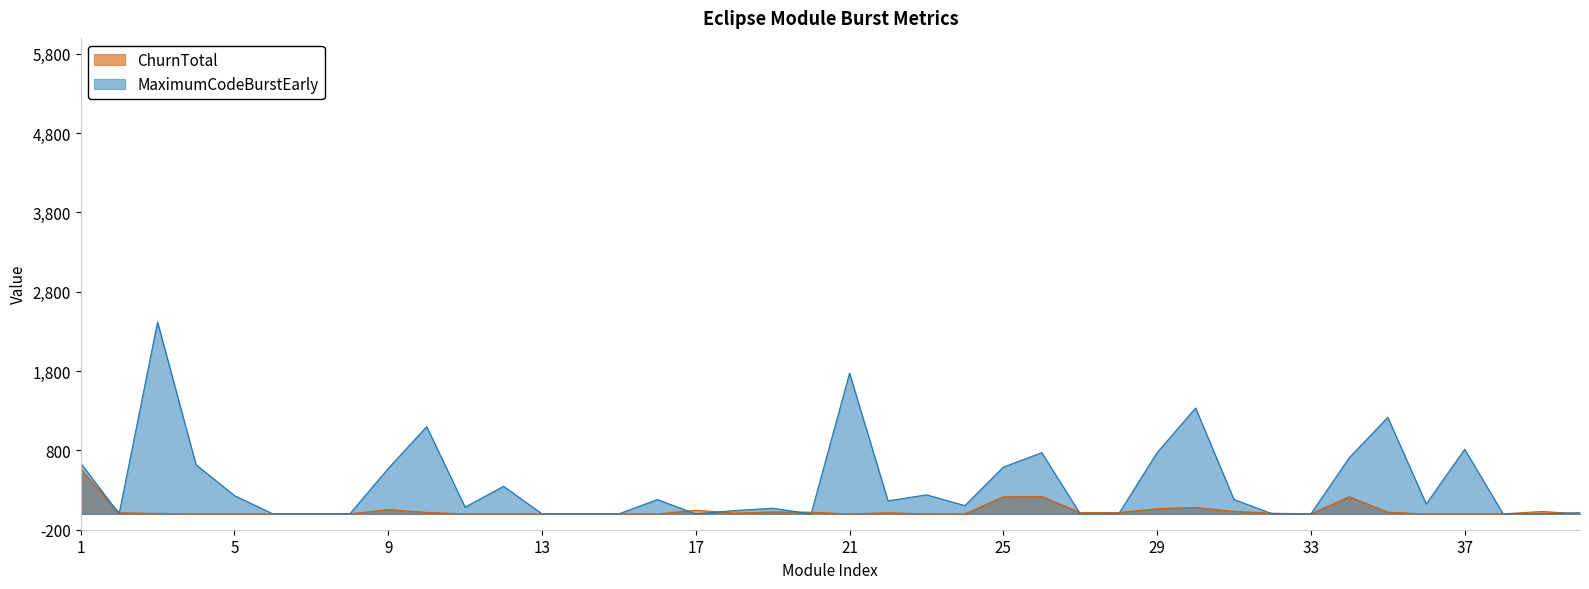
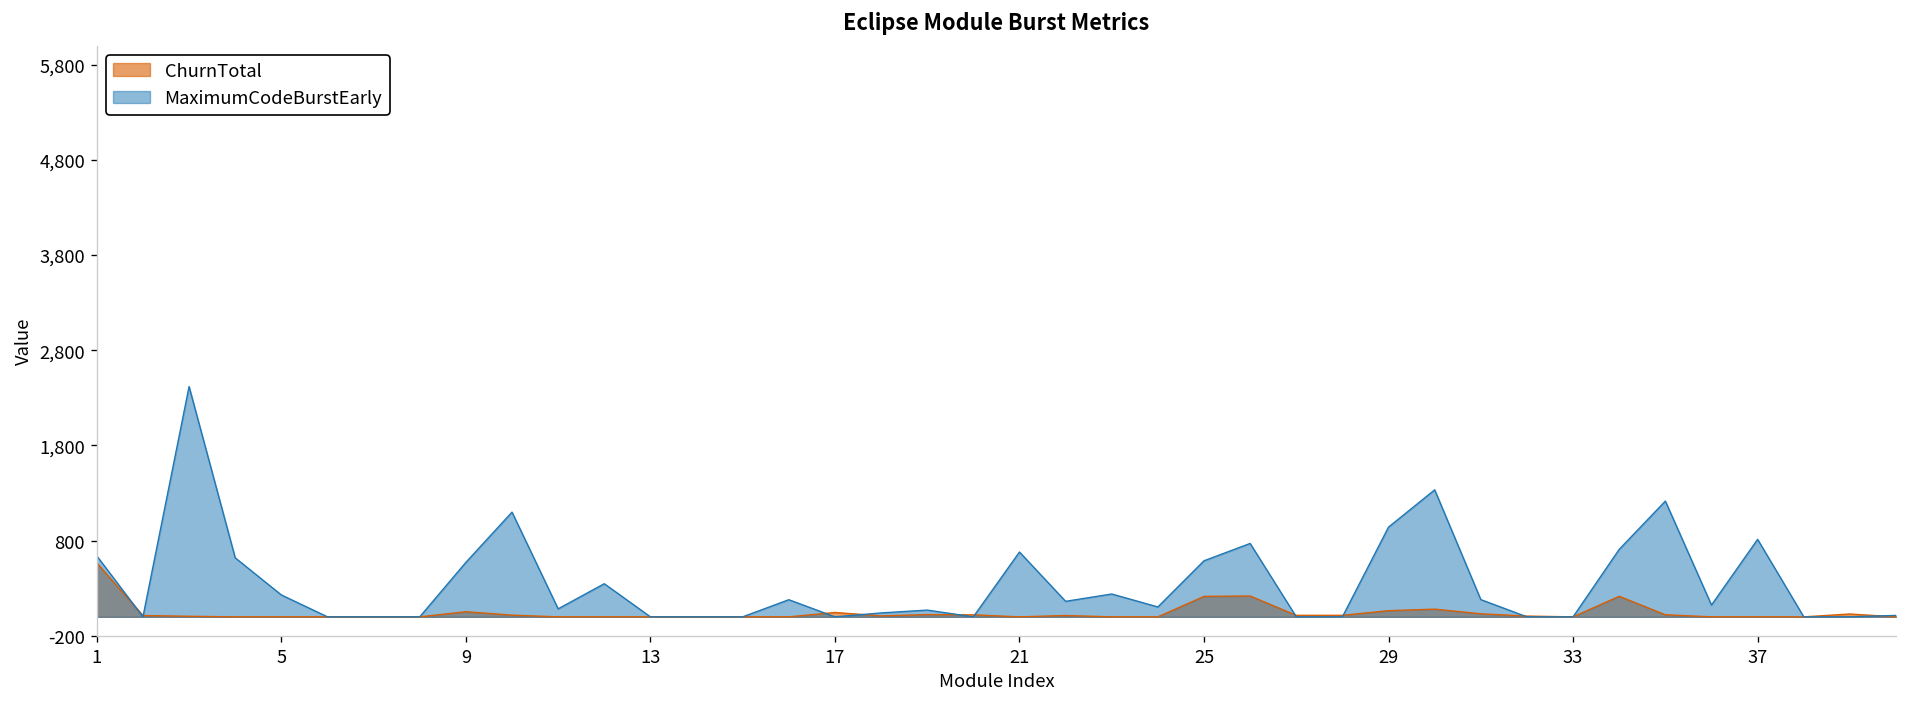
MaximumCodeBurstEarly, 21: 1,800 -> 700
MaximumCodeBurstEarly, 29: 800 -> 900
